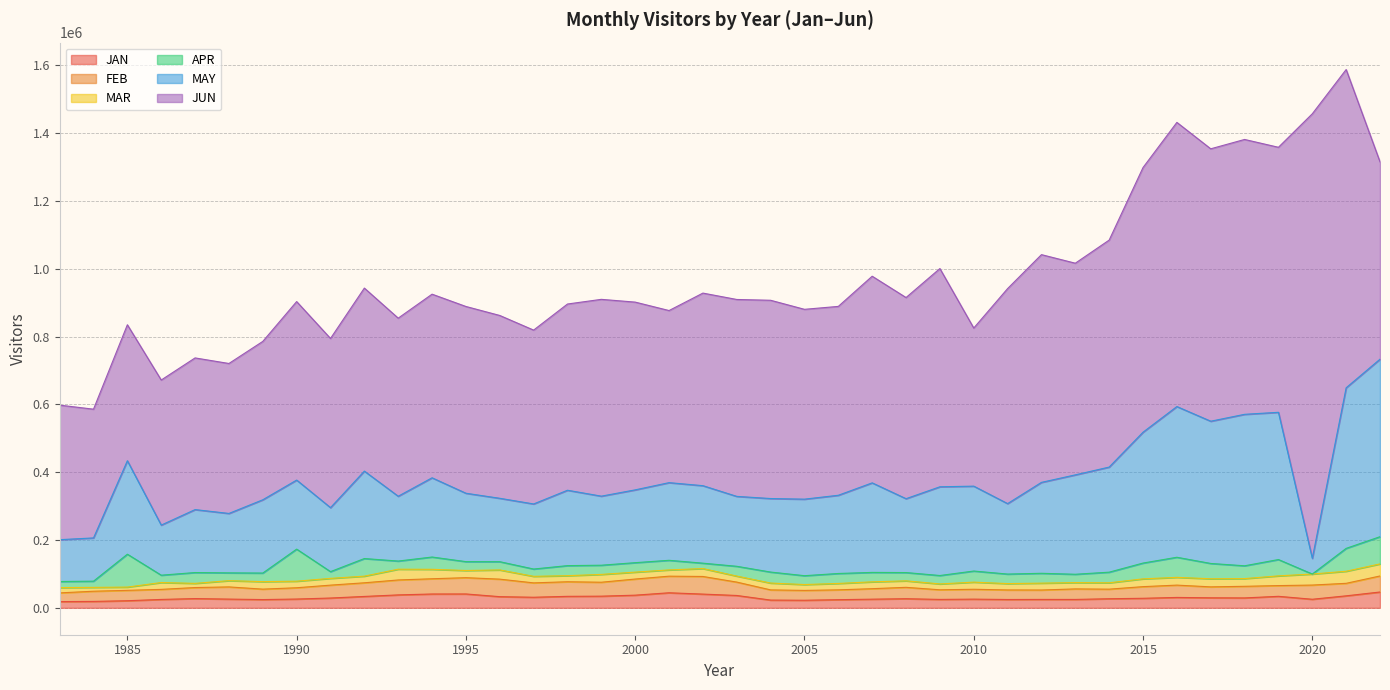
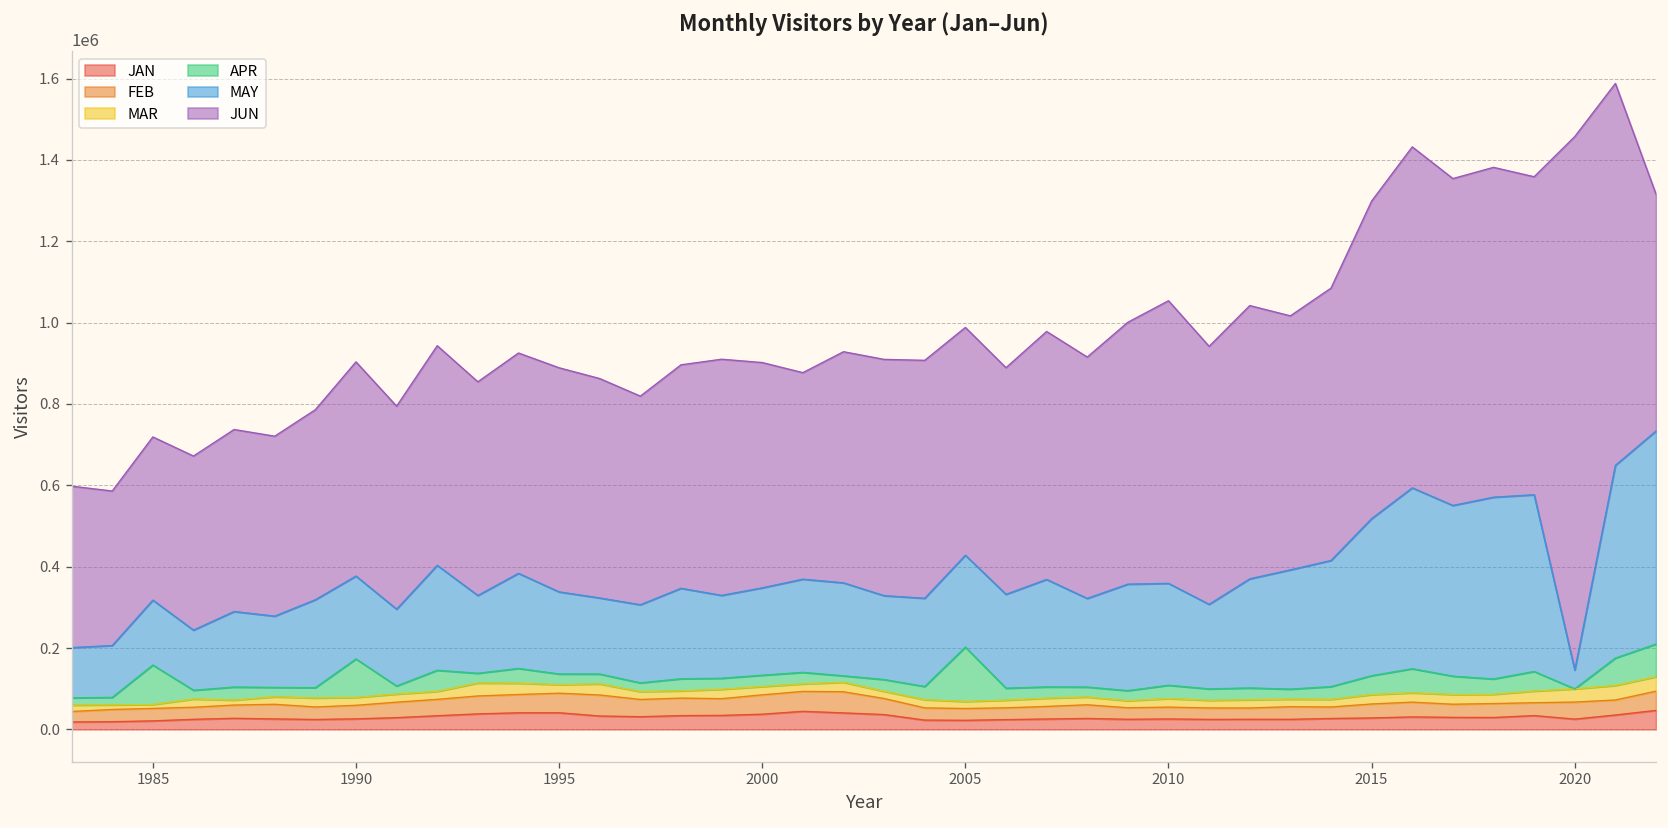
MAY, 1985: 280000 -> 160000
APR, 2005: 30000 -> 130000
JUN, 2010: 470000 -> 690000
